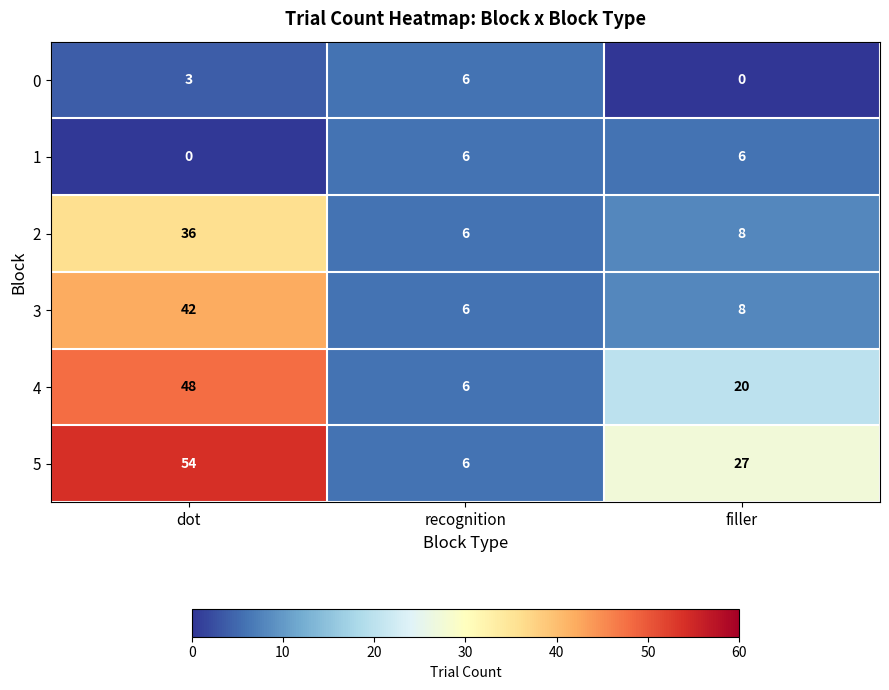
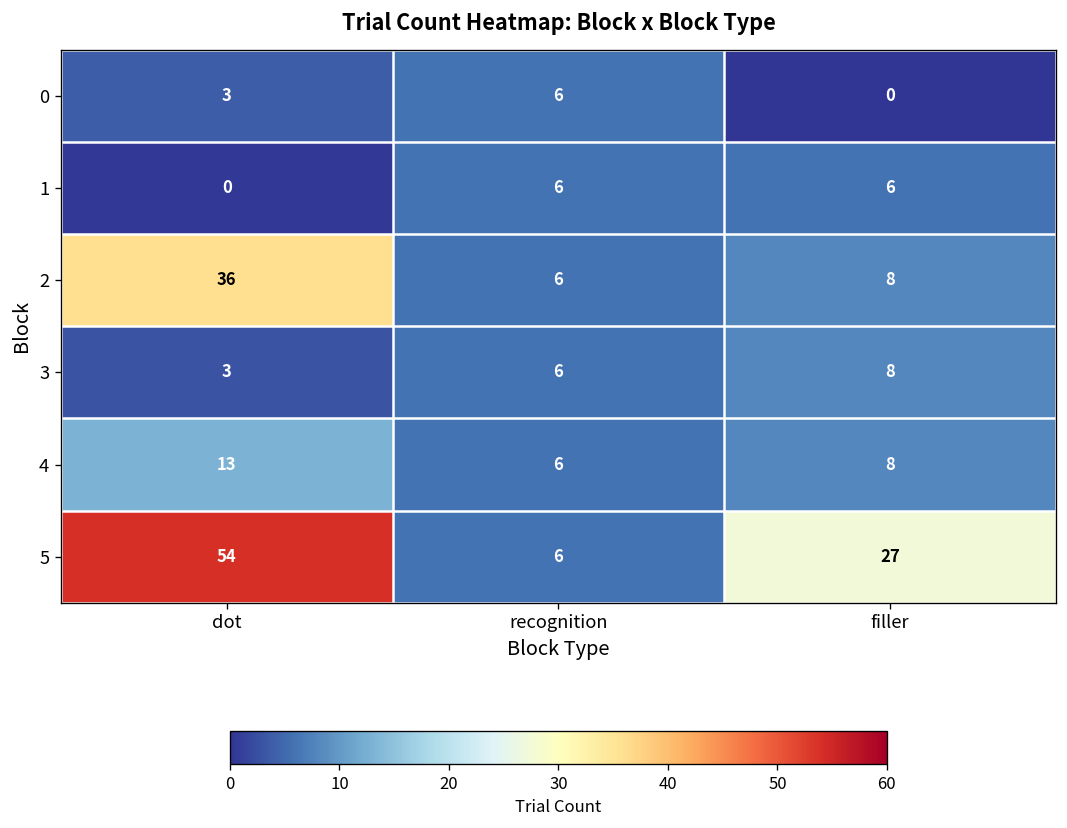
3, dot: 42 -> 3
4, dot: 48 -> 13
4, filler: 20 -> 8
